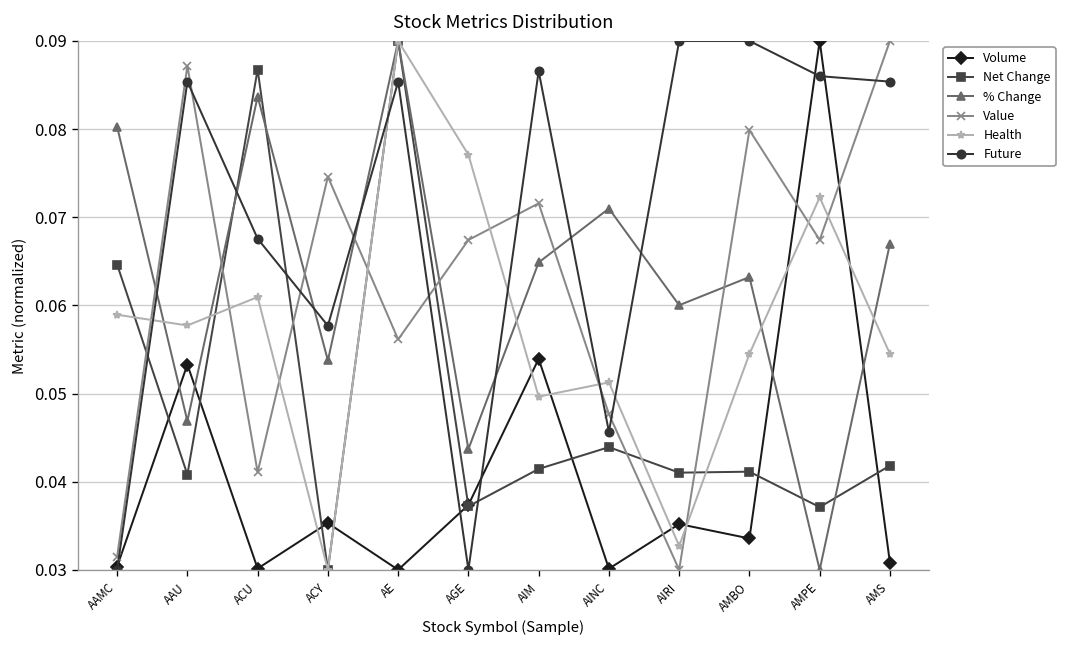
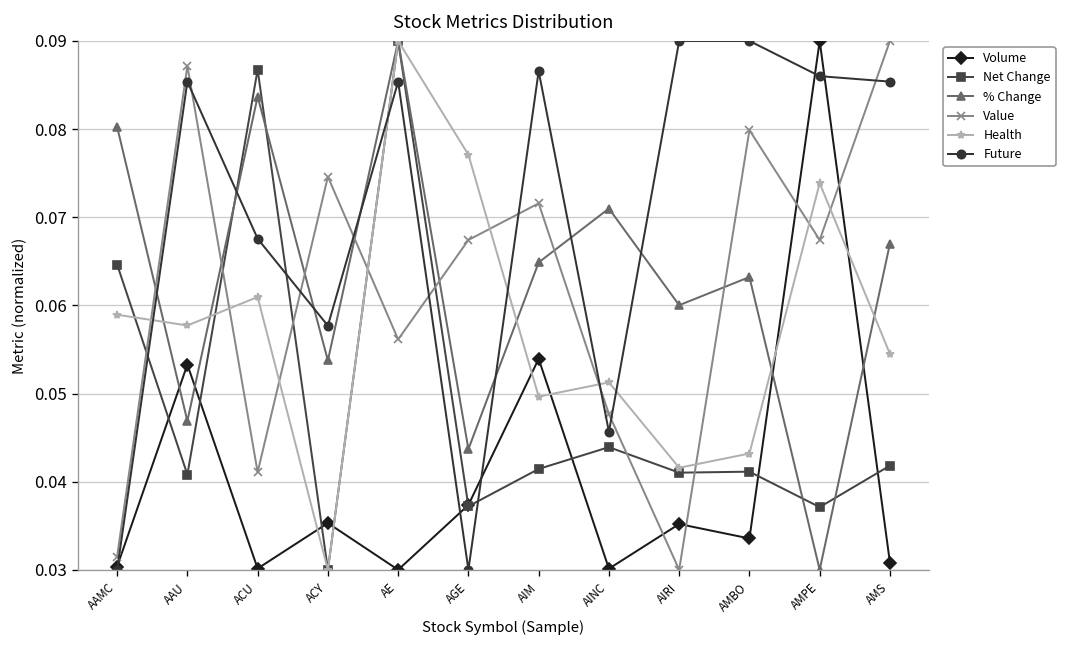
Health, AIRI: 0.033 -> 0.042
Health, AMBO: 0.054 -> 0.043
Health, AMPE: 0.072 -> 0.074
